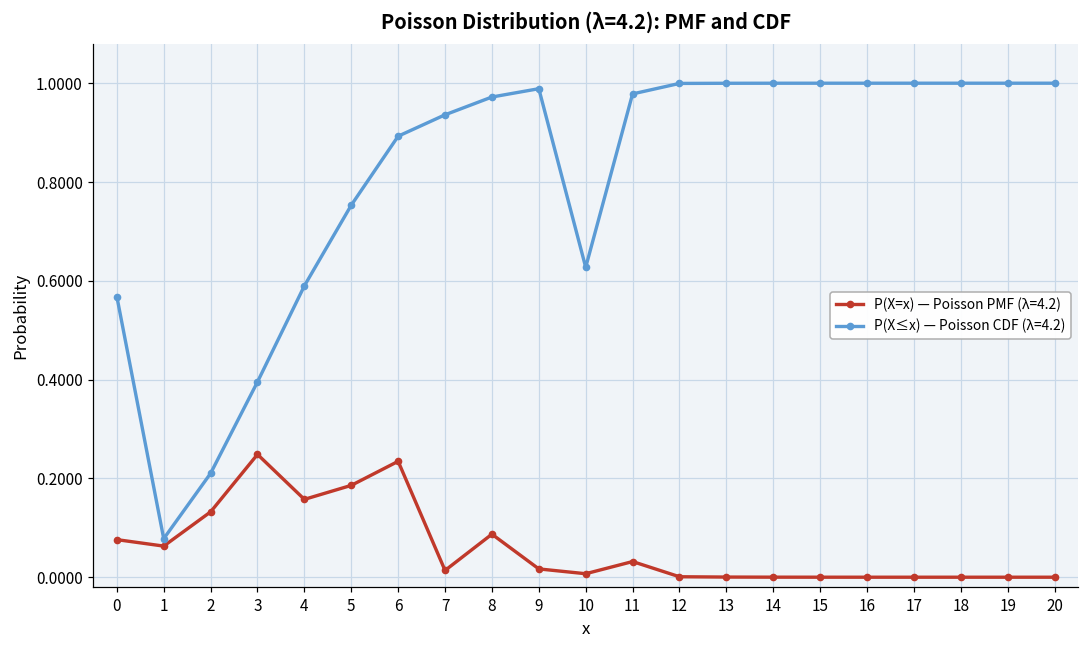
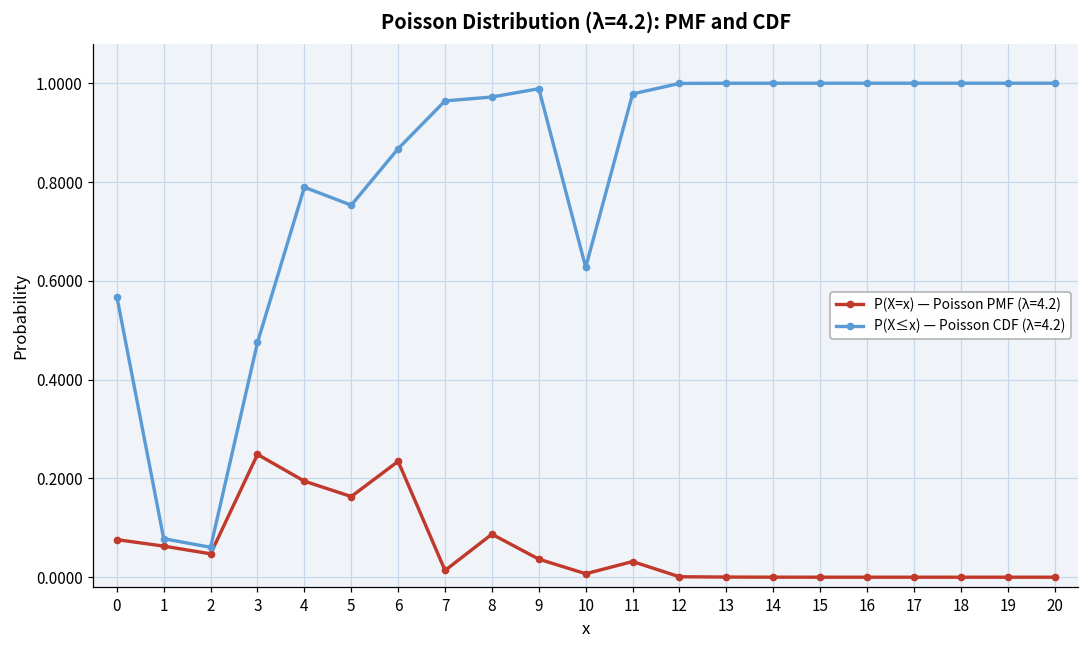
P(X=x) — Poisson PMF (λ=4.2), 2: 0.13 -> 0.05
P(X≤x) — Poisson CDF (λ=4.2), 2: 0.21 -> 0.06
P(X≤x) — Poisson CDF (λ=4.2), 3: 0.40 -> 0.48
P(X=x) — Poisson PMF (λ=4.2), 4: 0.16 -> 0.19
P(X≤x) — Poisson CDF (λ=4.2), 4: 0.59 -> 0.79
P(X=x) — Poisson PMF (λ=4.2), 5: 0.19 -> 0.16
P(X≤x) — Poisson CDF (λ=4.2), 6: 0.89 -> 0.87
P(X≤x) — Poisson CDF (λ=4.2), 7: 0.94 -> 0.96
P(X=x) — Poisson PMF (λ=4.2), 9: 0.02 -> 0.04
